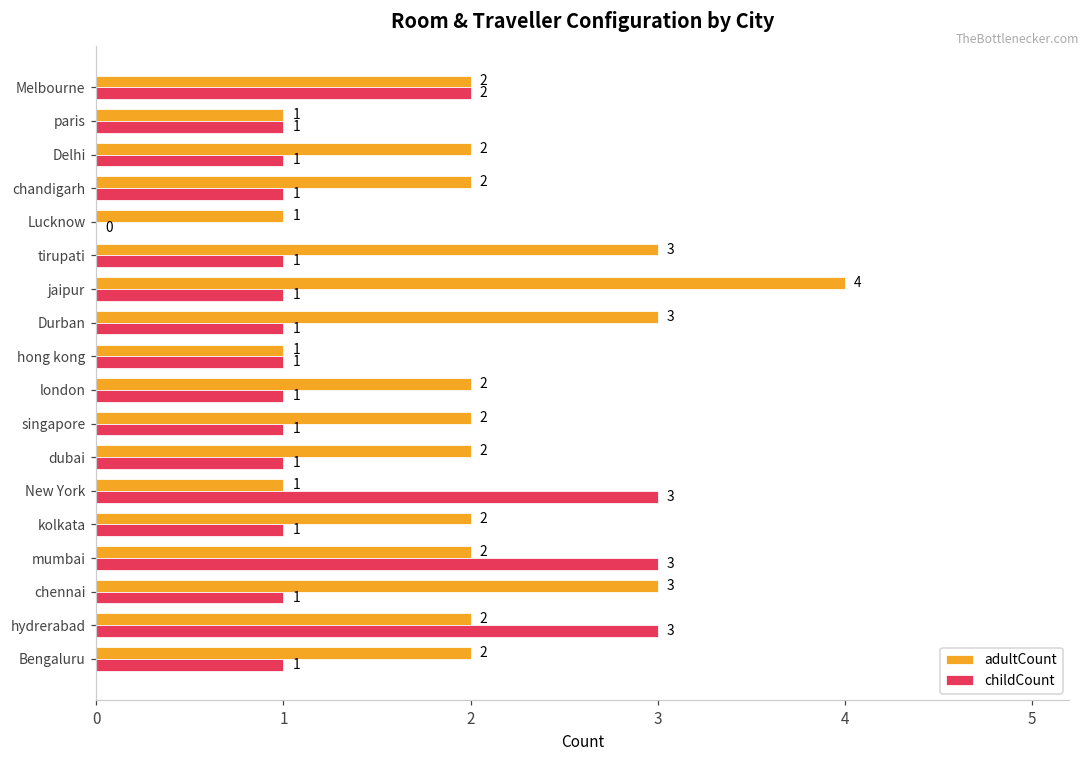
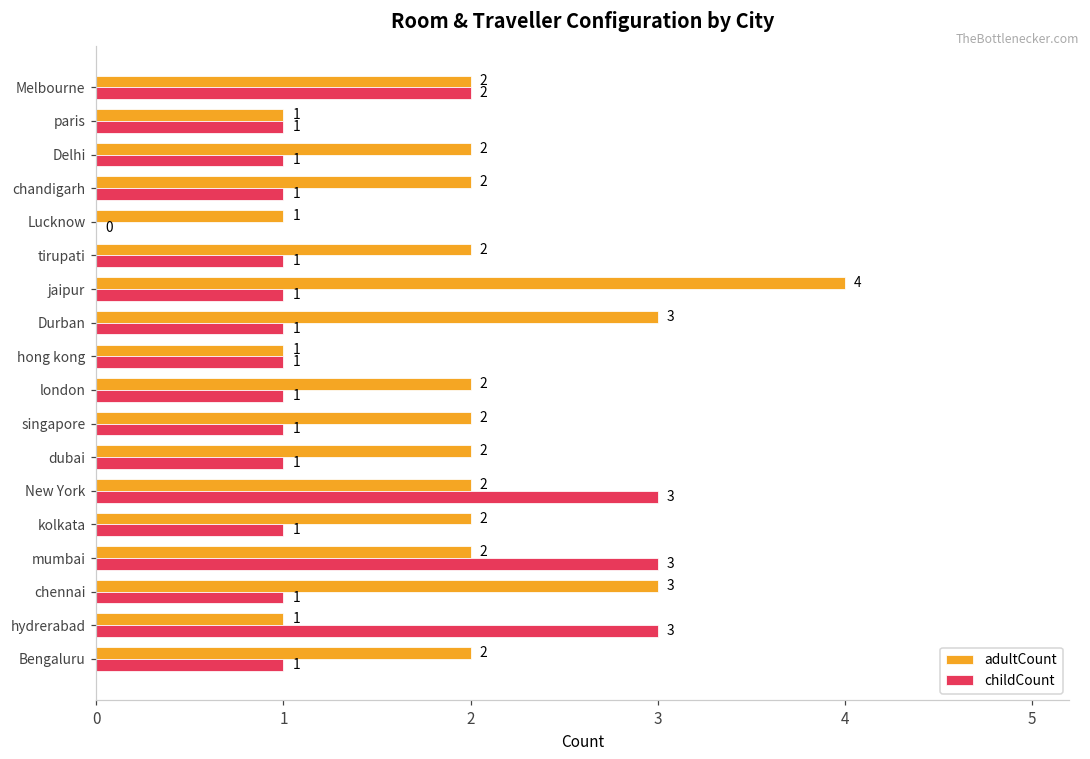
adultCount, tirupati: 3 -> 2
adultCount, New York: 1 -> 2
adultCount, hydrerabad: 2 -> 1
